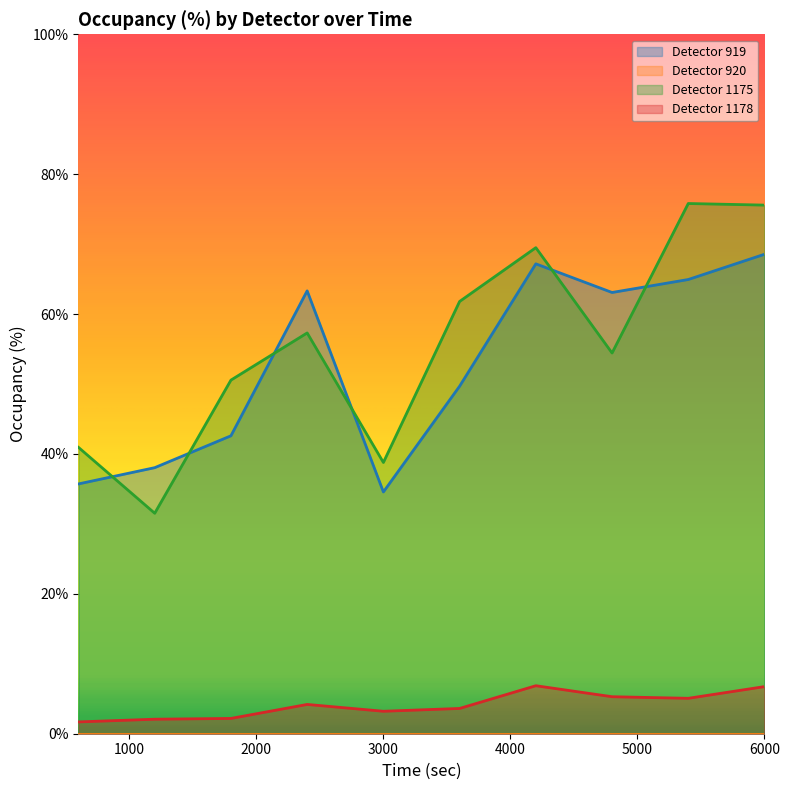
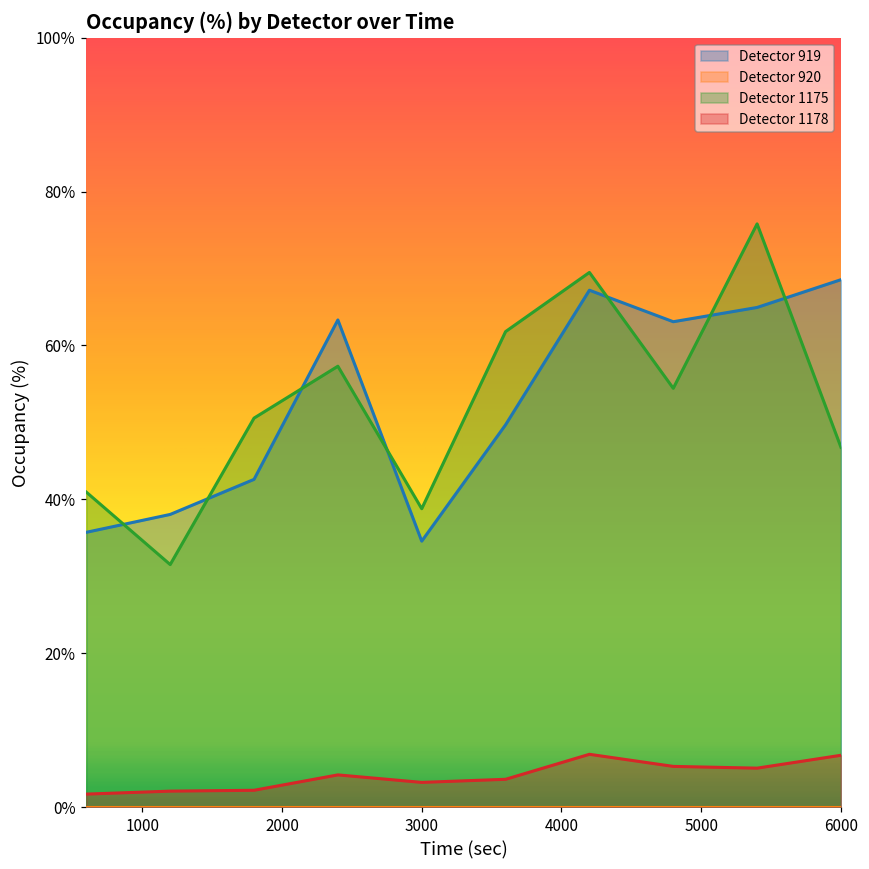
Detector 1175, 6000: 76% -> 47%
